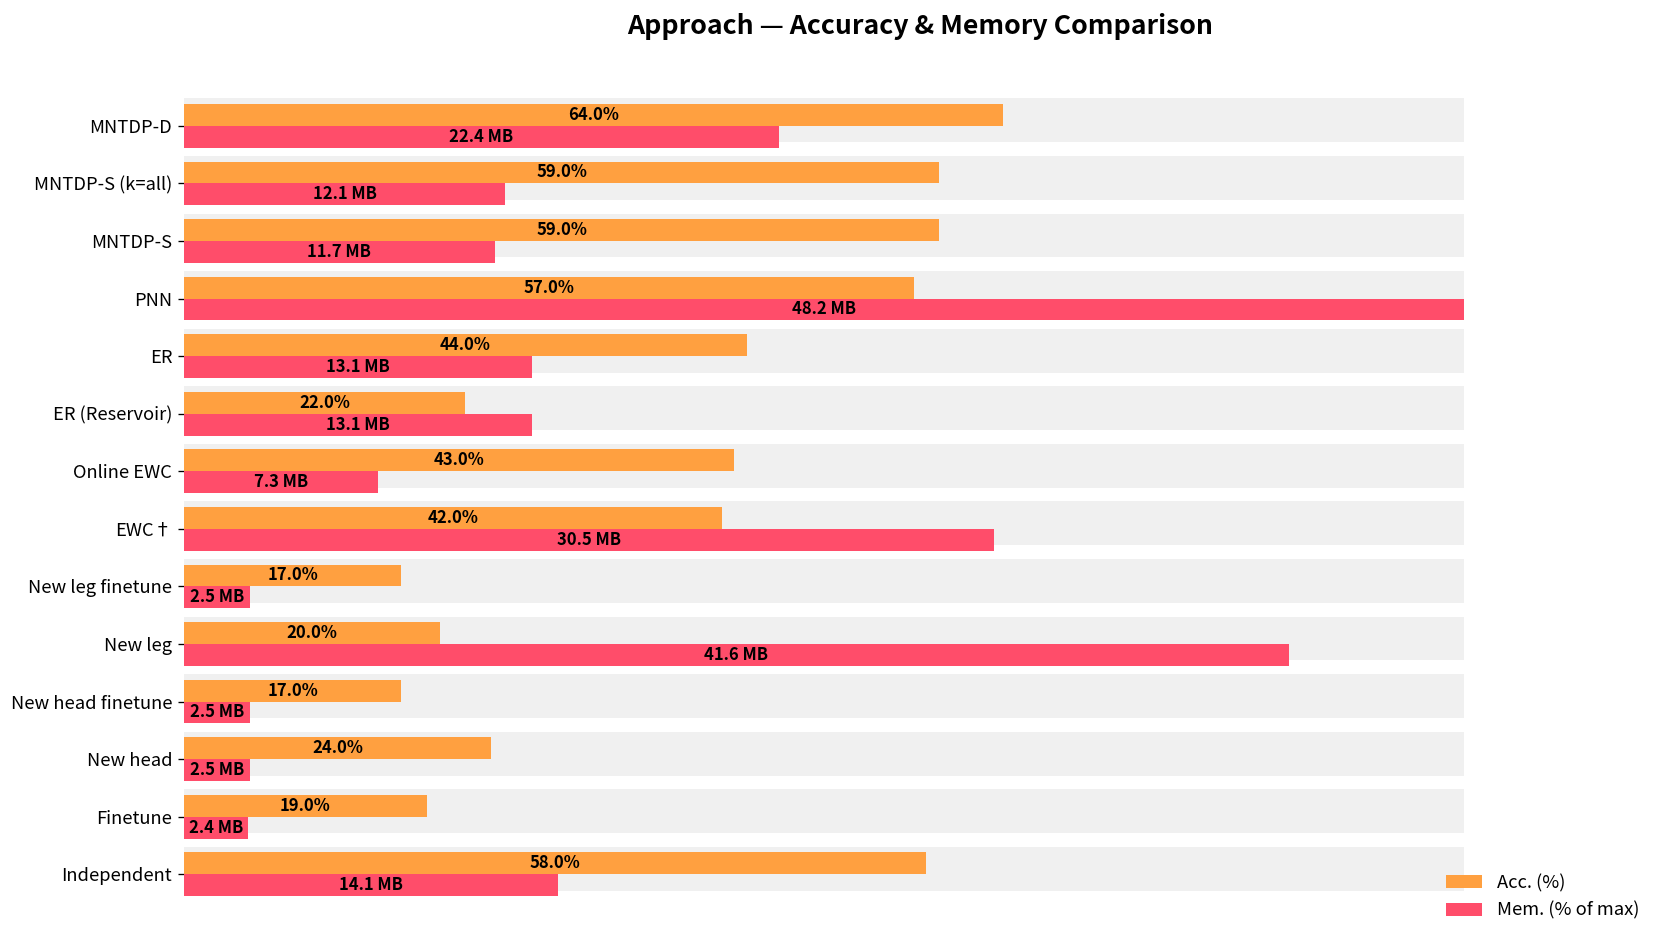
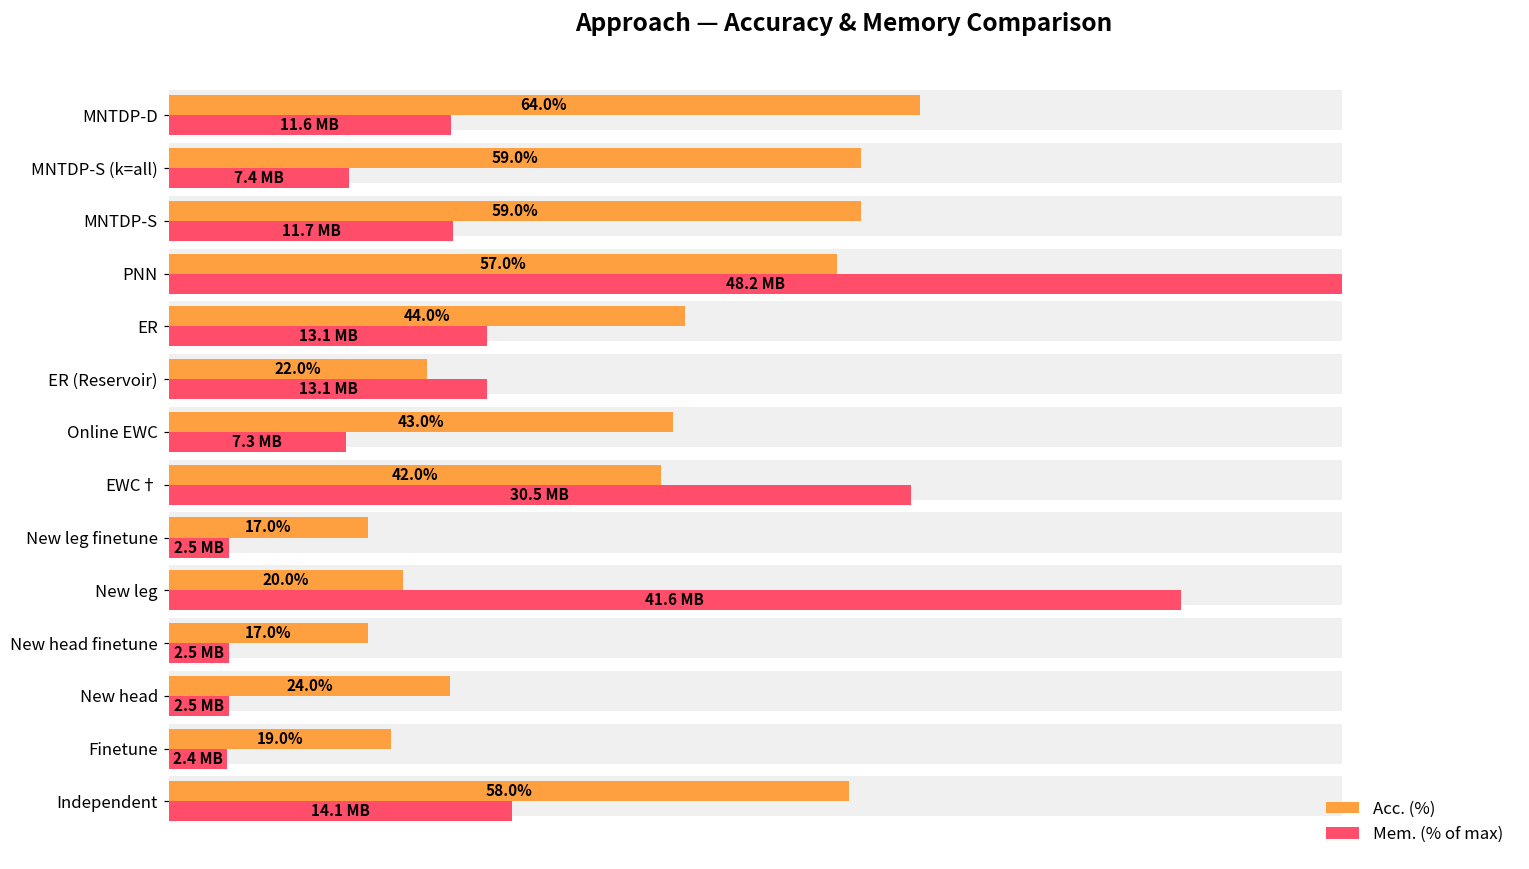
Mem. (% of max), MNTDP-D: 22.4 -> 11.6
Mem. (% of max), MNTDP-S (k=all): 12.1 -> 7.4
